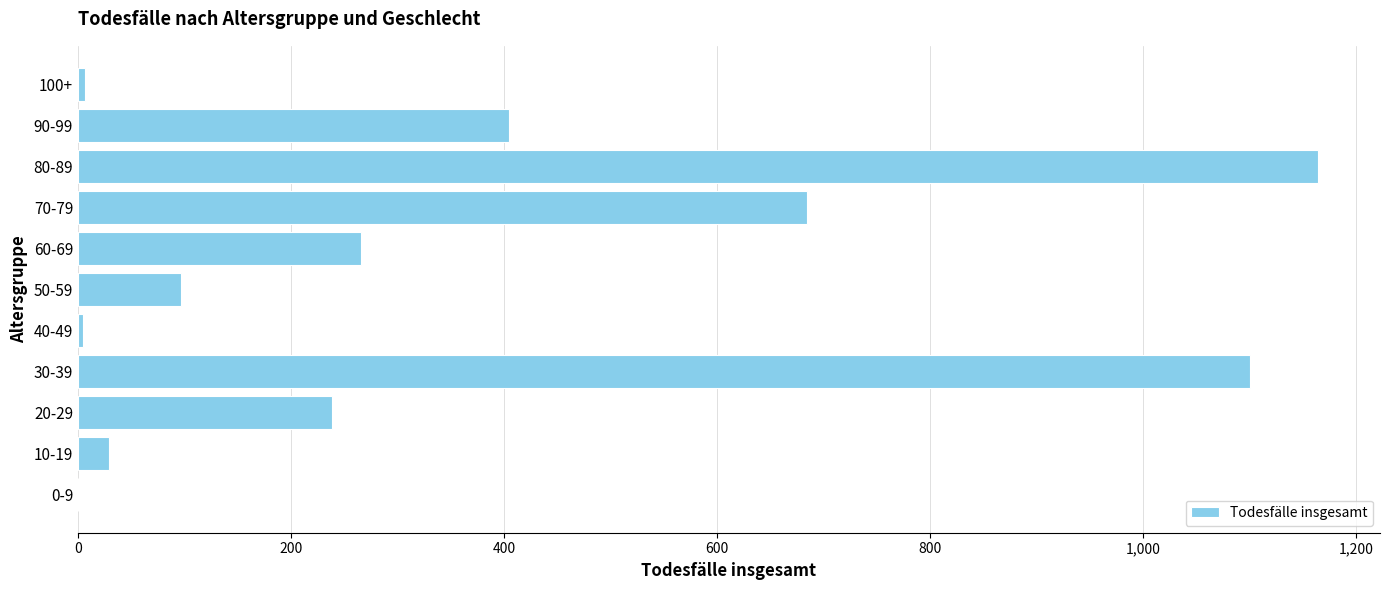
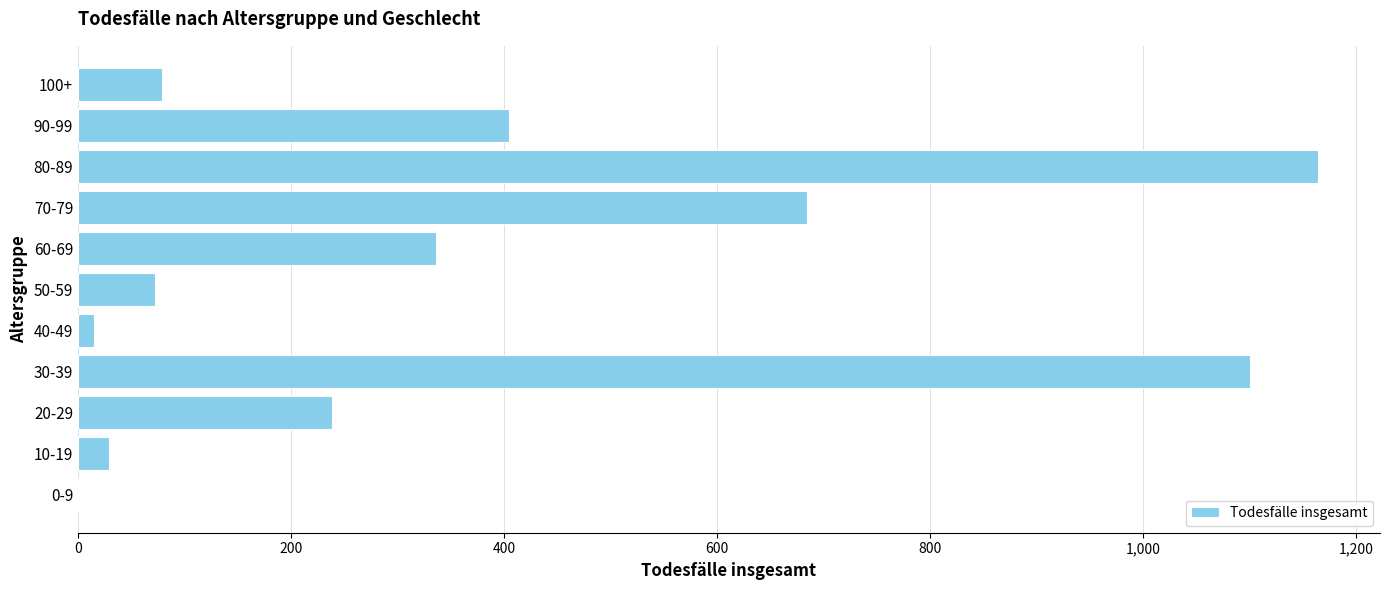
100+: 7 -> 79
60-69: 266 -> 336
50-59: 97 -> 72
40-49: 5 -> 15
